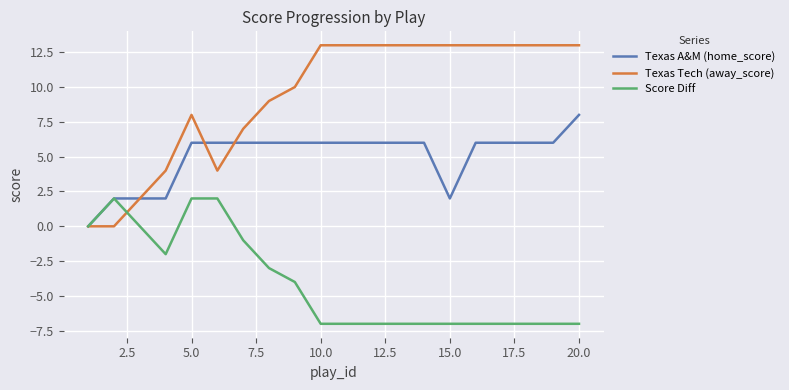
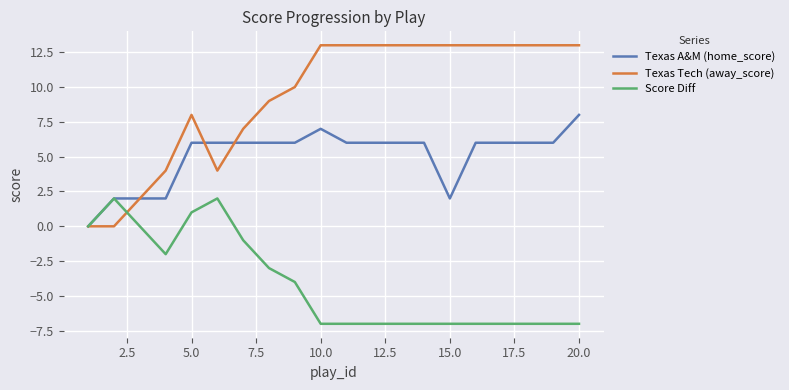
Score Diff, 5.0: 2 -> 1
Texas A&M (home_score), 10.0: 6 -> 7
